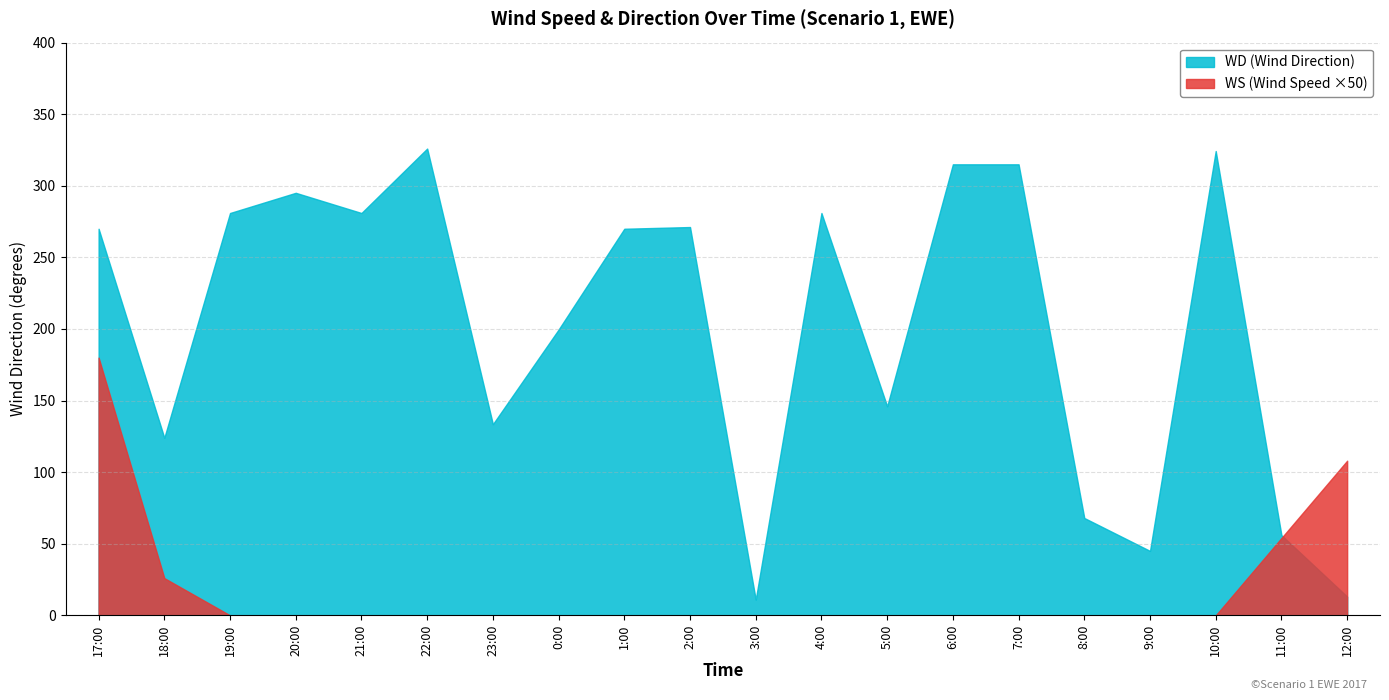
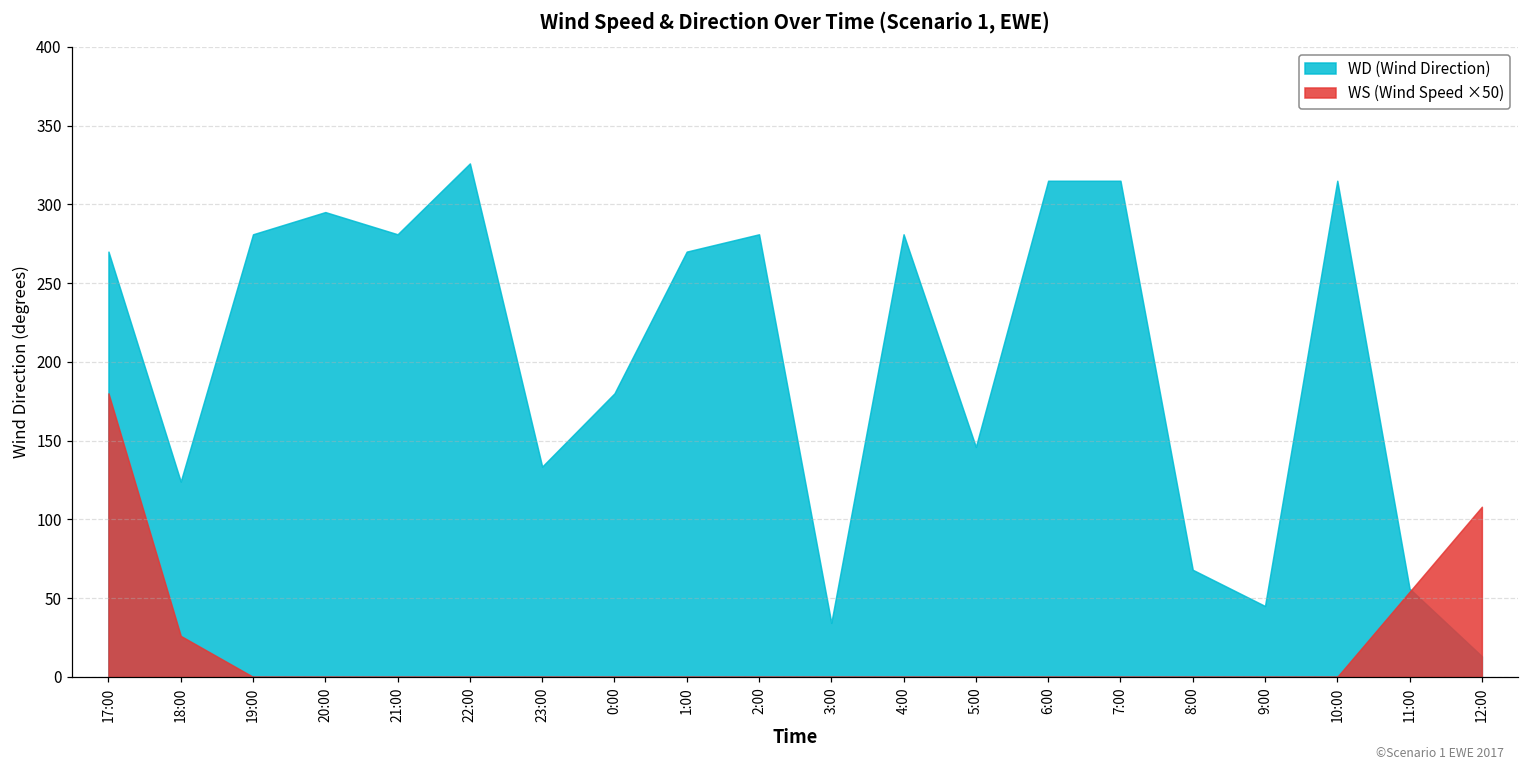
WD (Wind Direction), 0:00: 200 -> 180
WD (Wind Direction), 2:00: 271 -> 281
WD (Wind Direction), 3:00: 11 -> 34
WD (Wind Direction), 10:00: 324 -> 315
